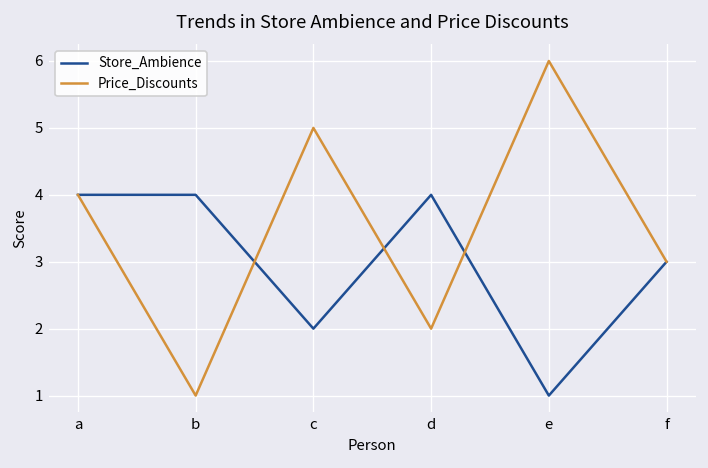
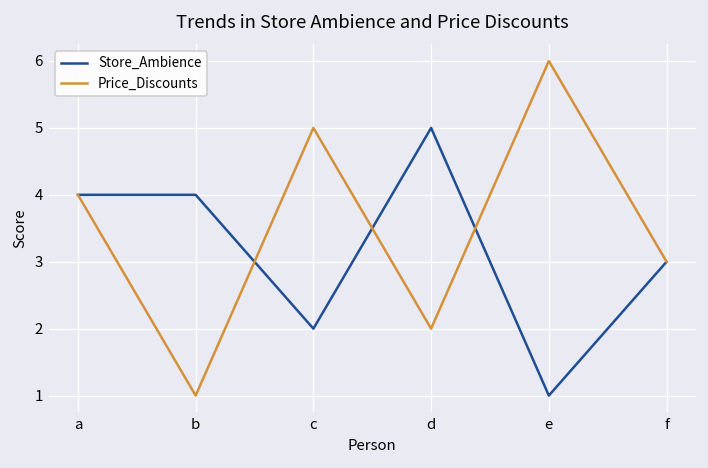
Store_Ambience, d: 4 -> 5
